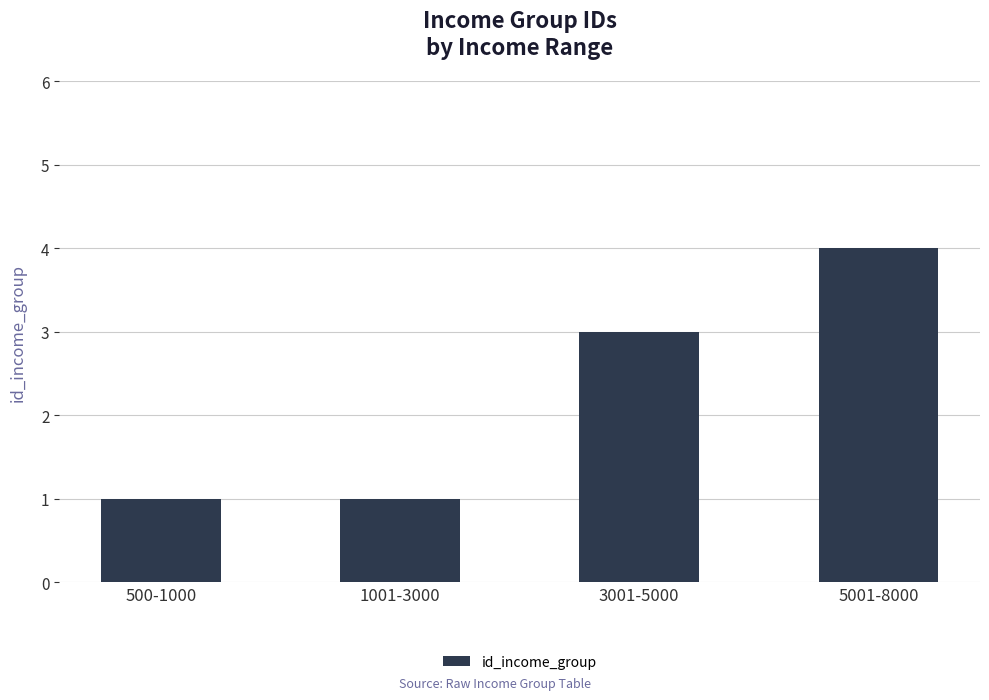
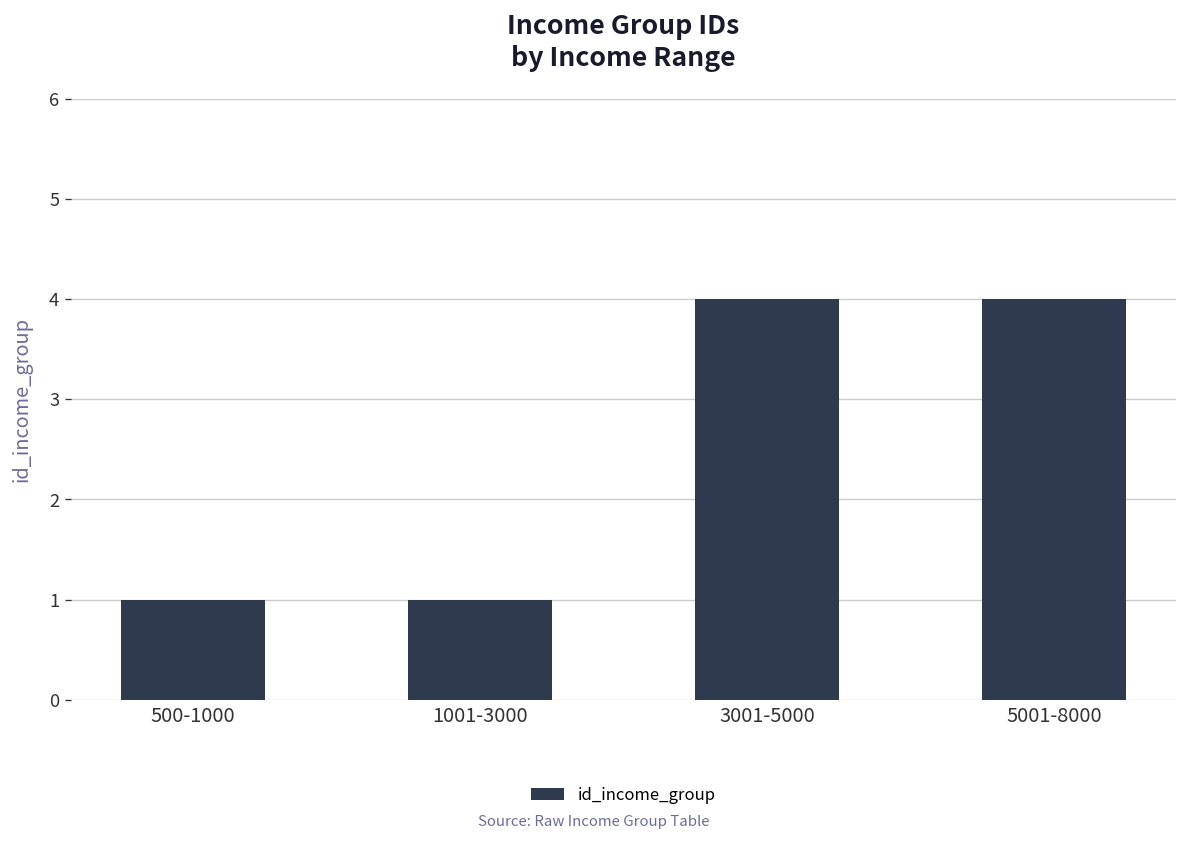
3001-5000: 3 -> 4
